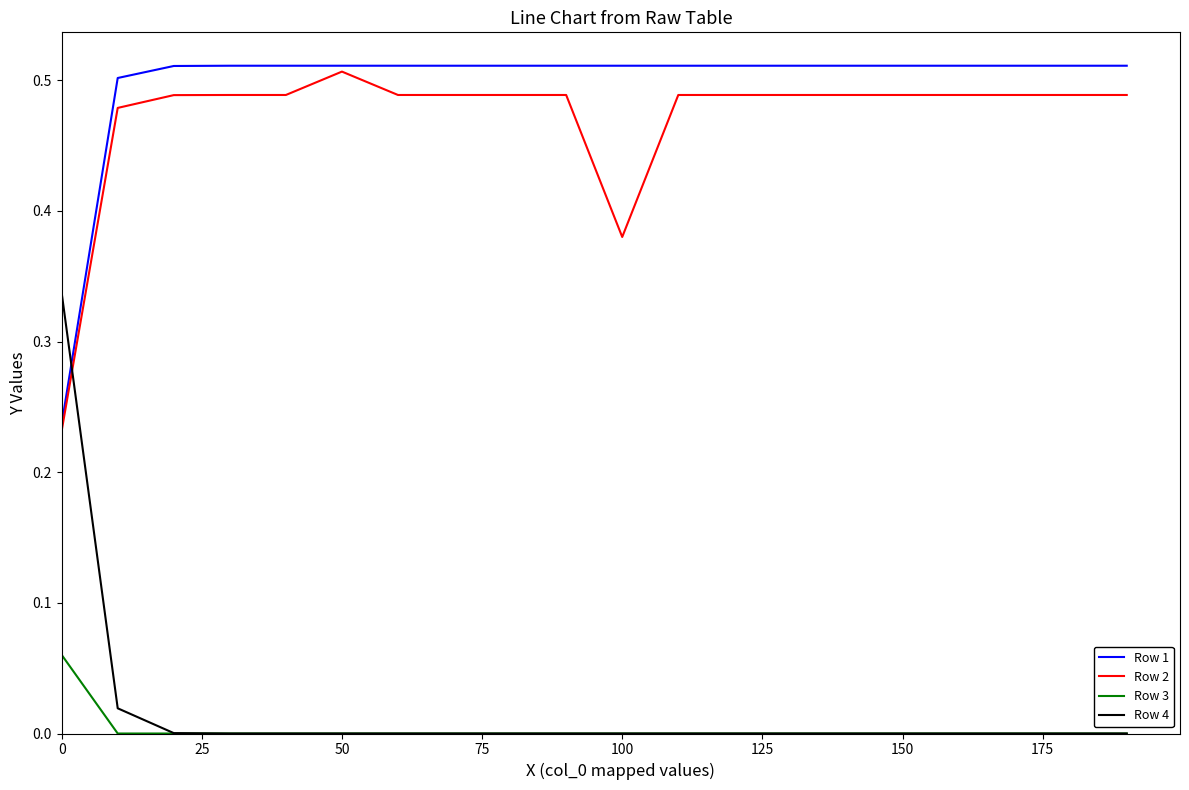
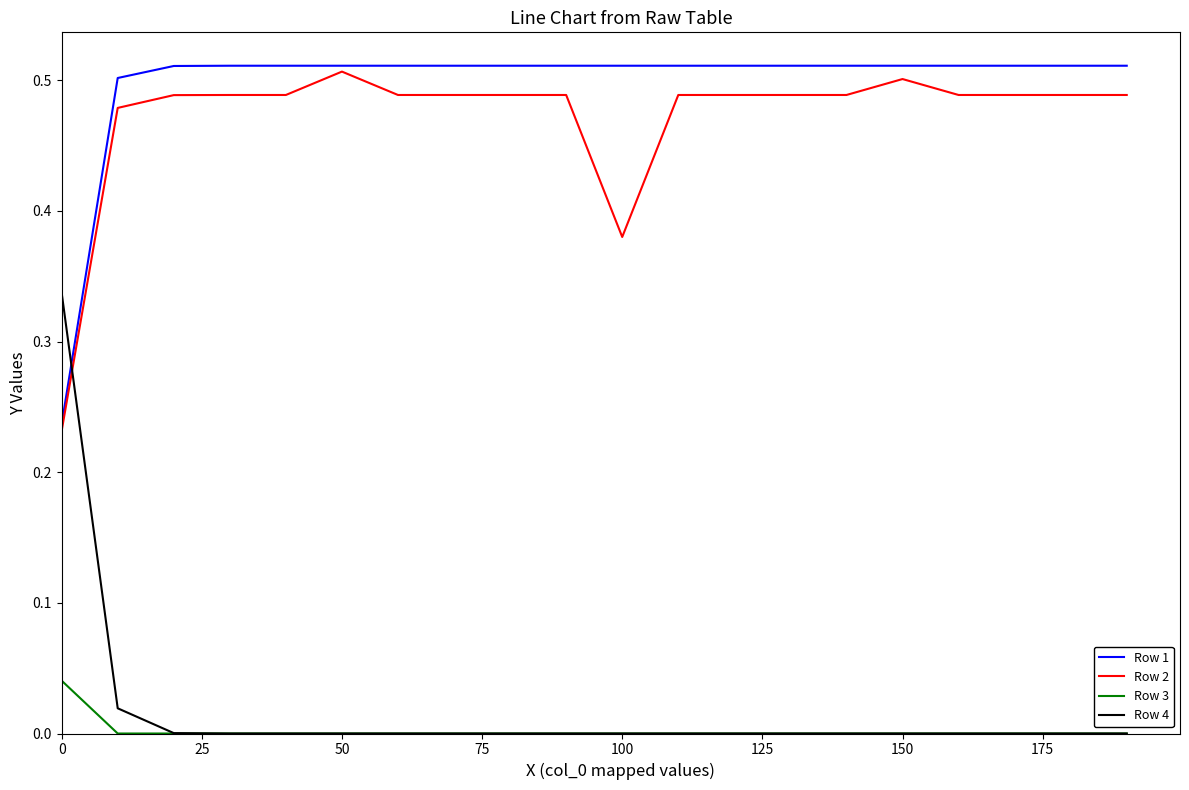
Row 3, 0: 0.060 -> 0.040
Row 2, 150: 0.489 -> 0.501
